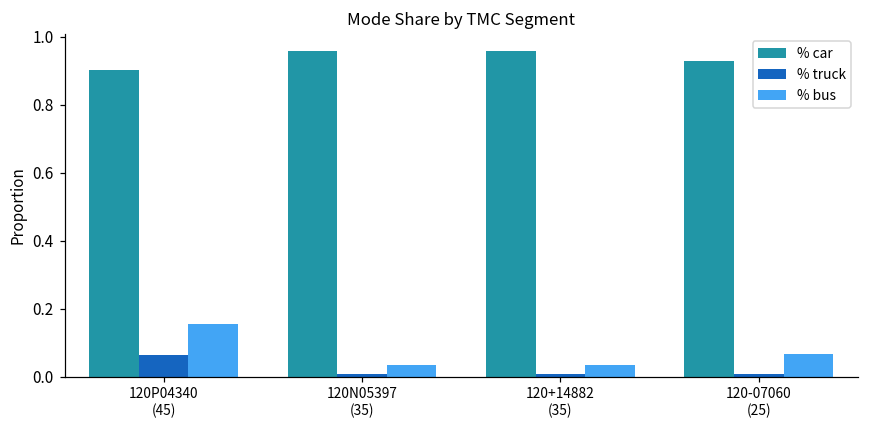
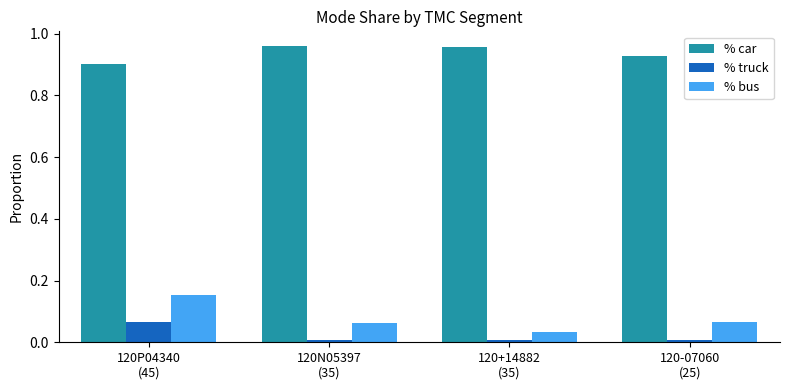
% bus, 120N05397 (35): 0.03 -> 0.06
